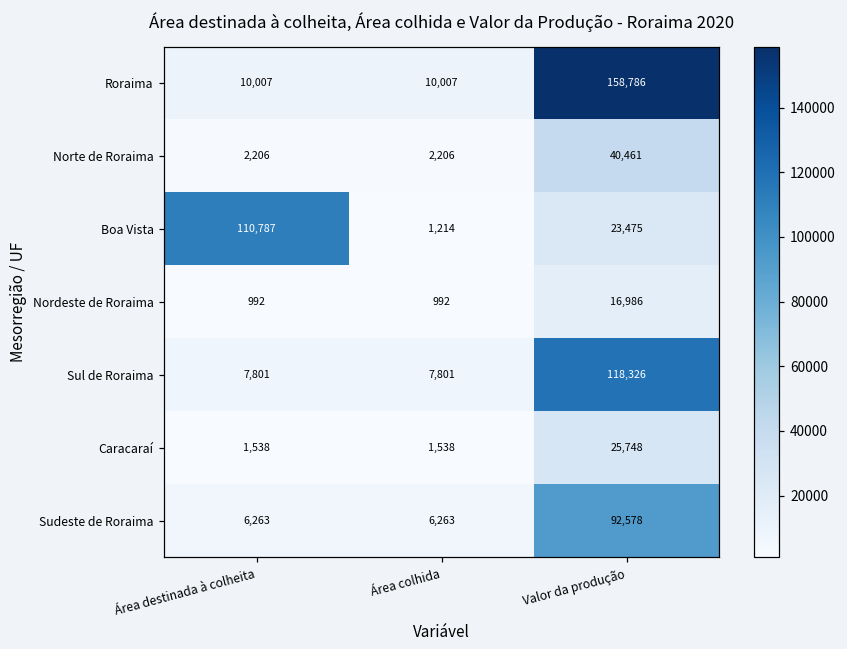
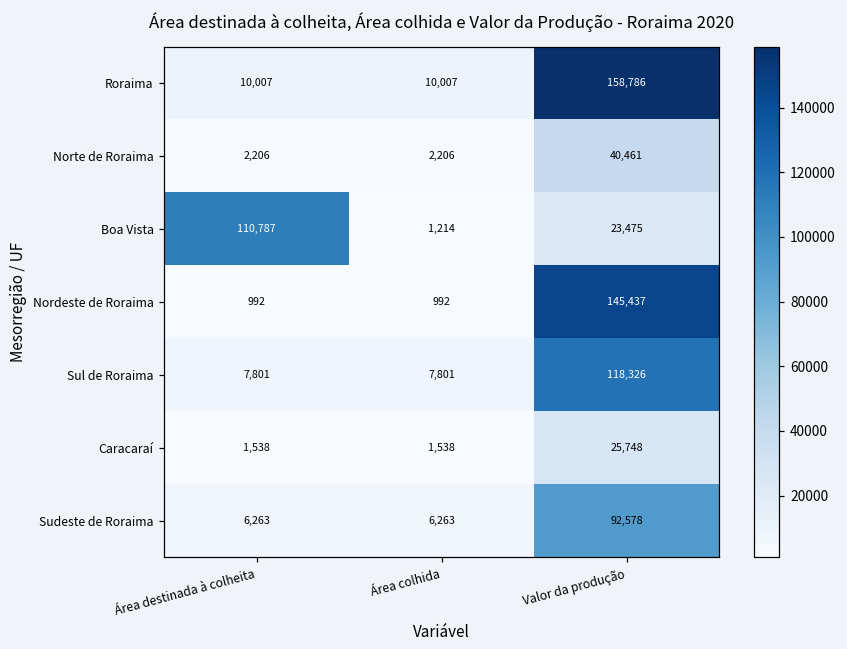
Nordeste de Roraima, Valor da produção: 16,986 -> 145,437
